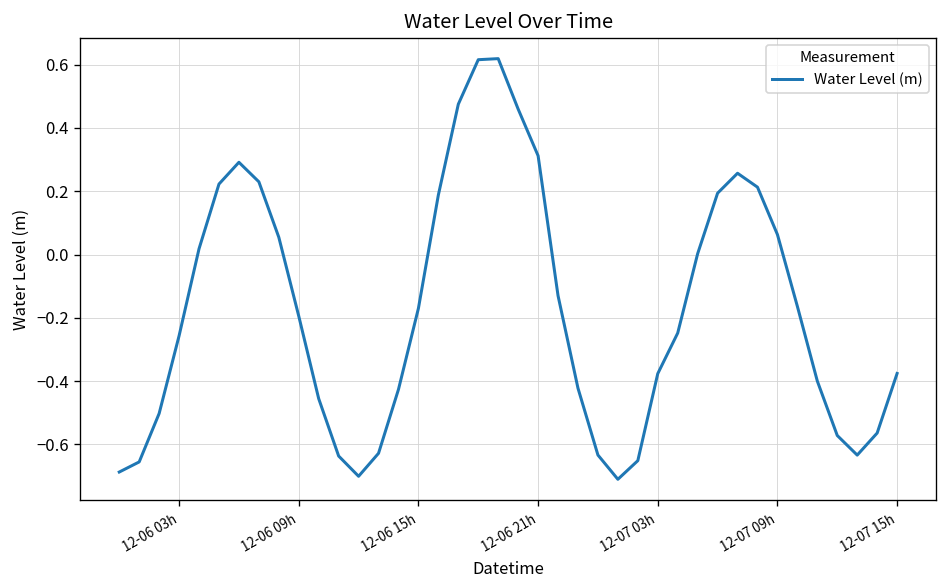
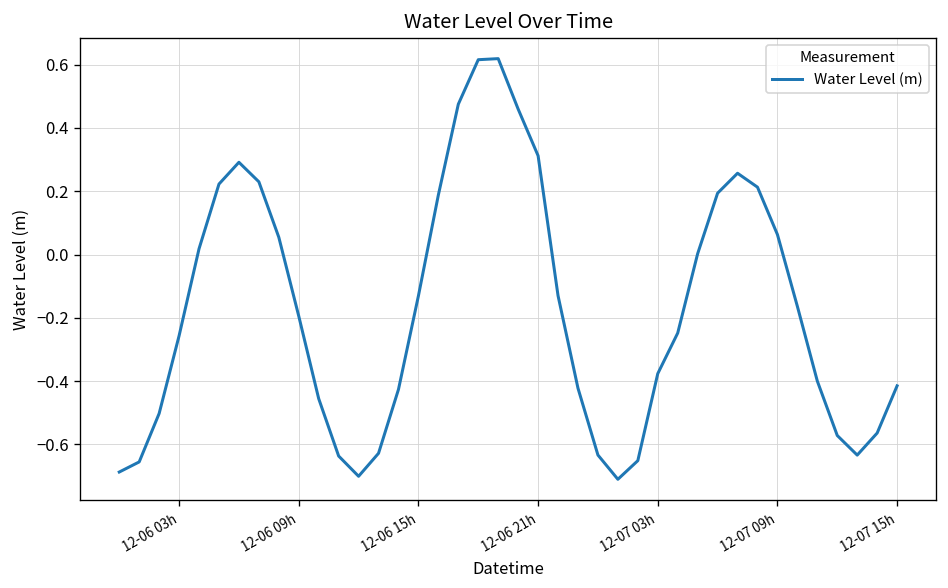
12-06 15h: -0.17 -> -0.13
12-07 15h: -0.38 -> -0.41
